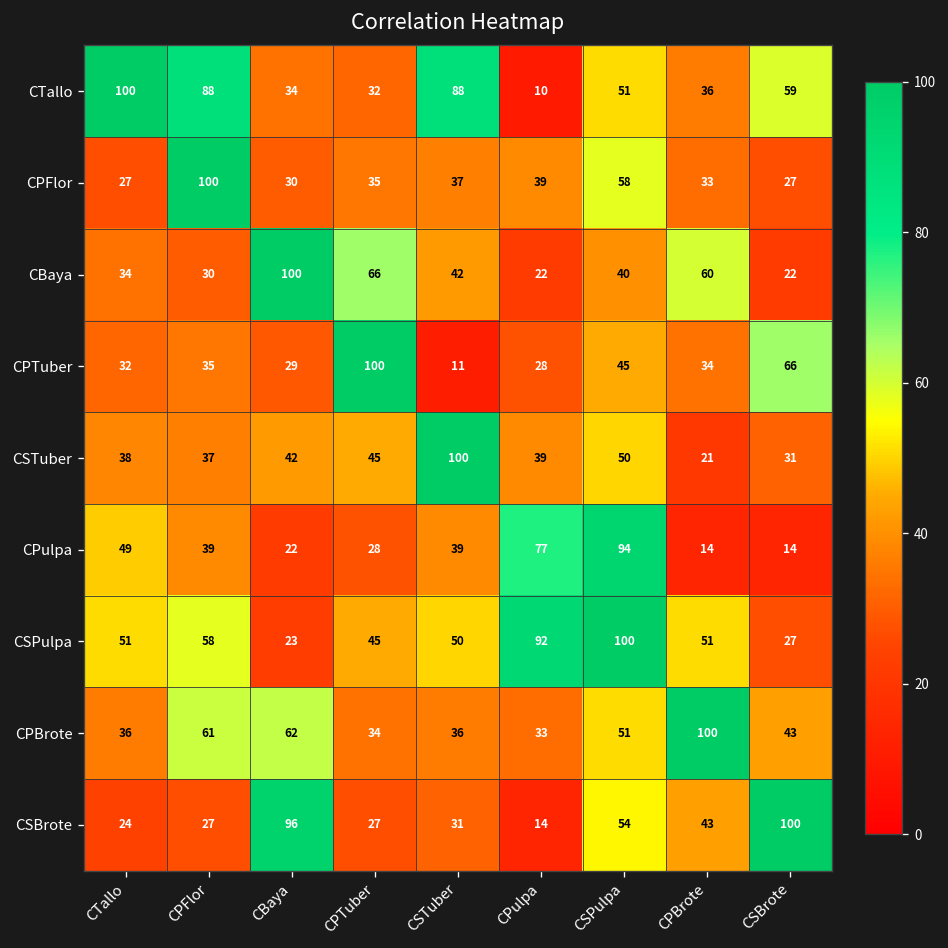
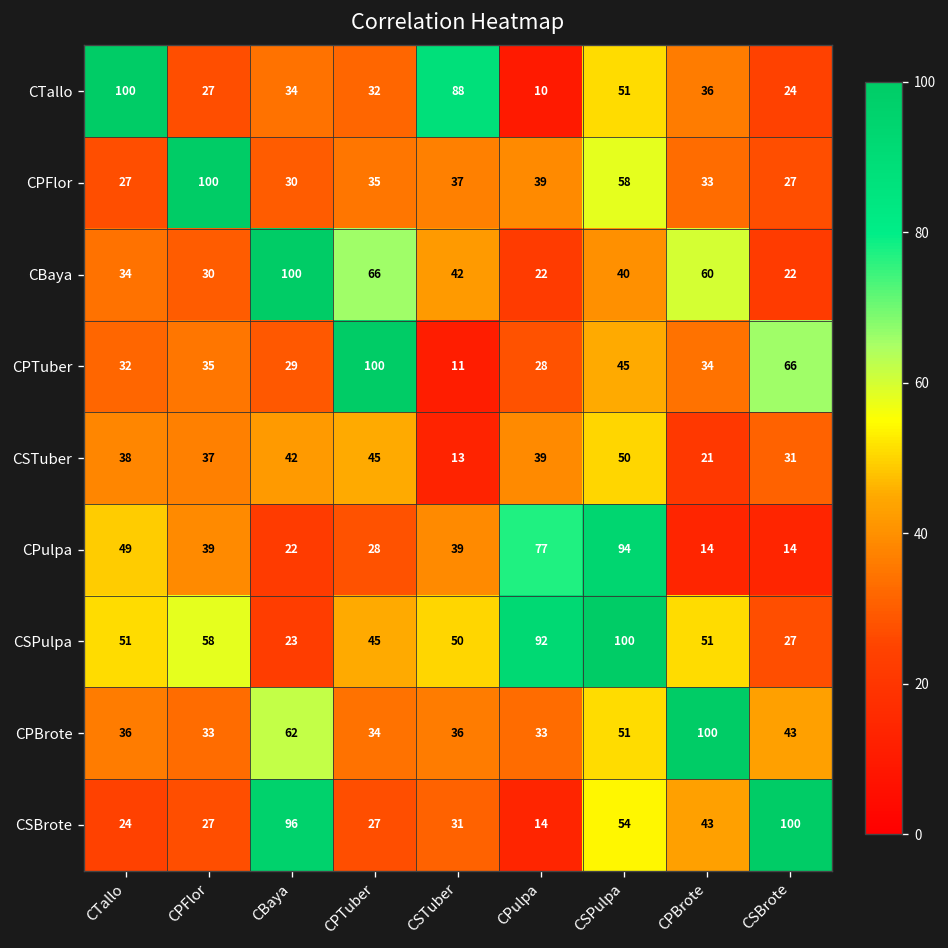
CTallo, CPFlor: 88 -> 27
CTallo, CSBrote: 59 -> 24
CSTuber, CSTuber: 100 -> 13
CPBrote, CPFlor: 61 -> 33
